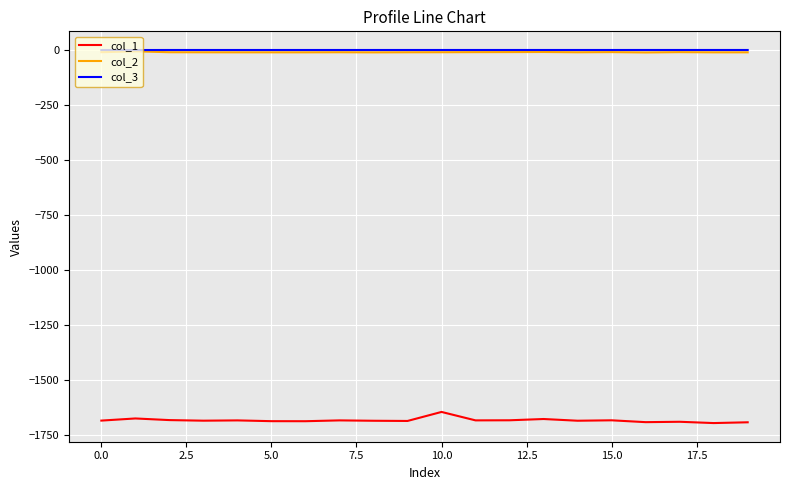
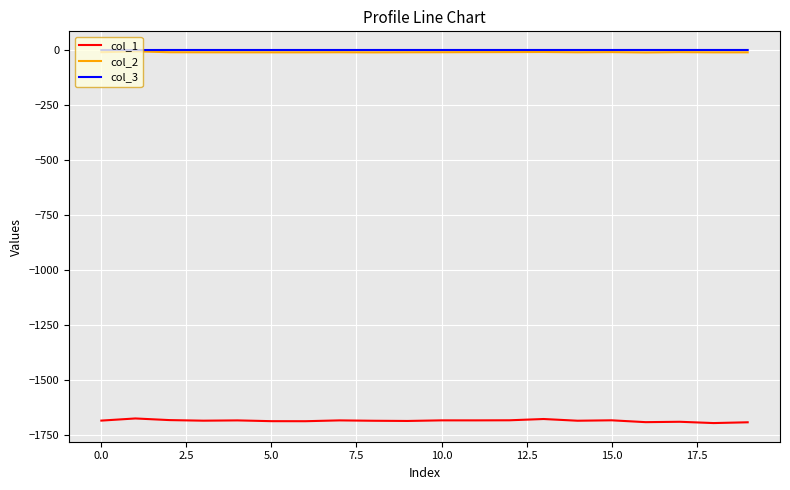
col_1, 10.0: -1650 -> -1680
